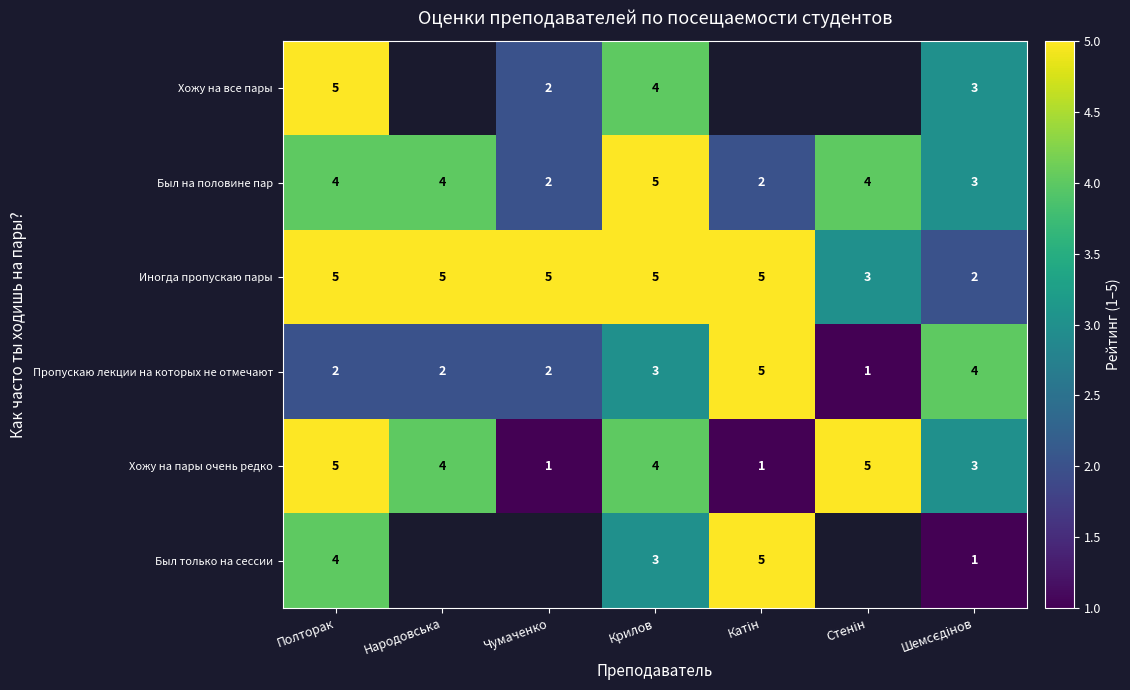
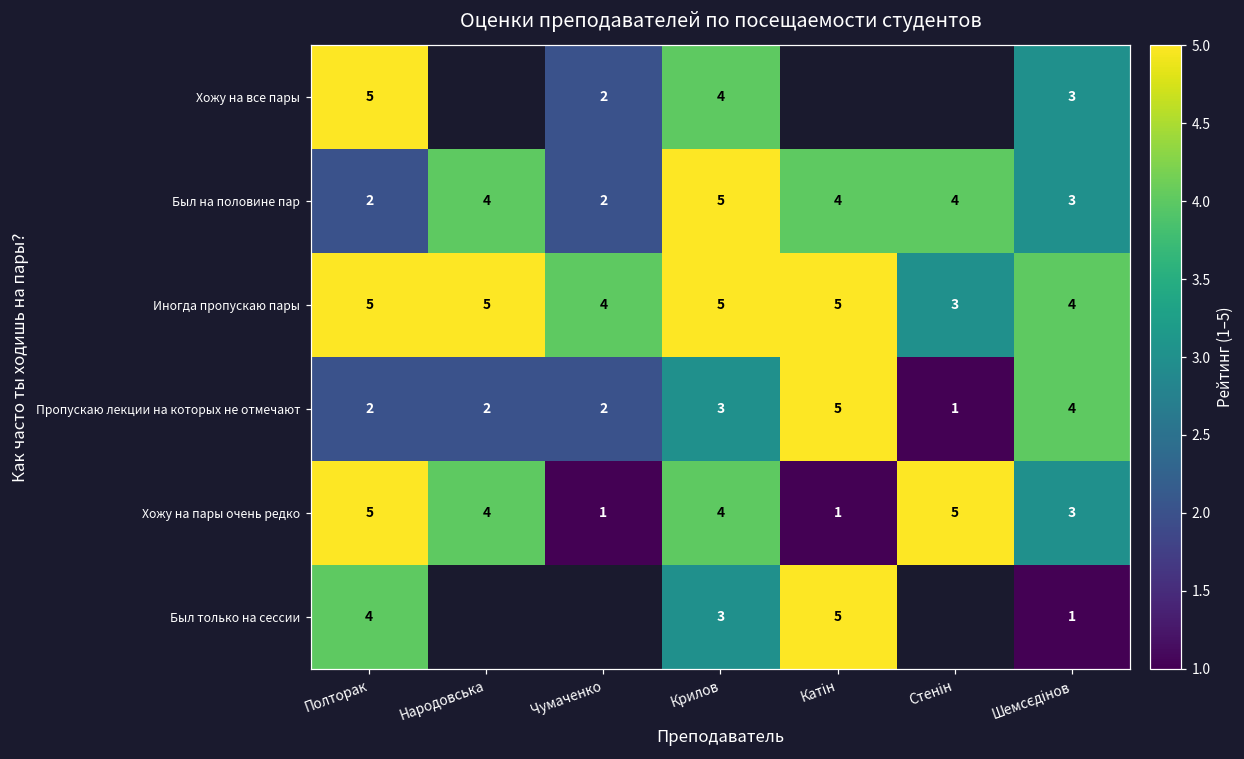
Был на половине пар, Полторак: 4 -> 2
Был на половине пар, Катін: 2 -> 4
Иногда пропускаю пары, Чумаченко: 5 -> 4
Иногда пропускаю пары, Шемсєдінов: 2 -> 4
